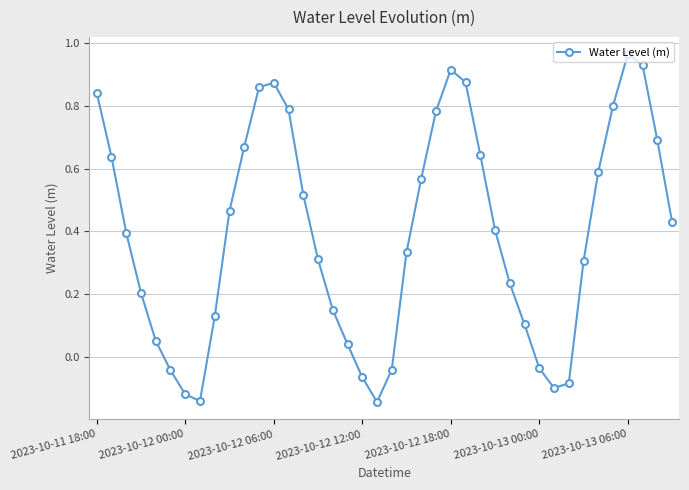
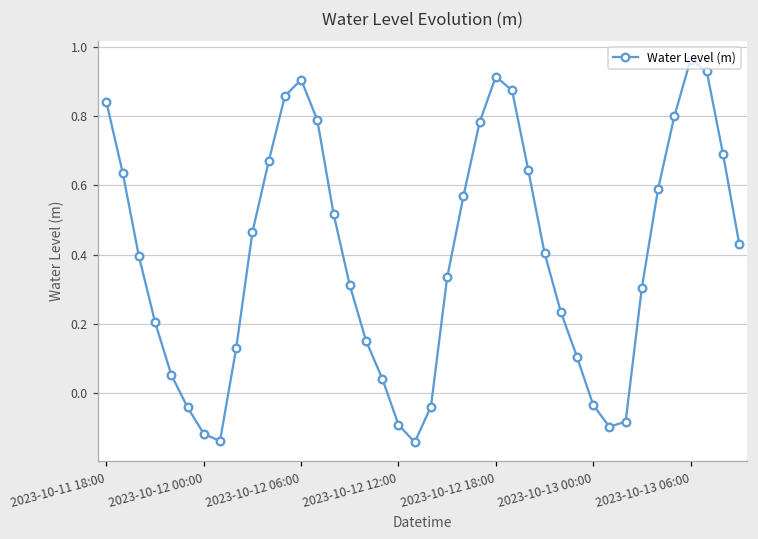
2023-10-12 06:00: 0.87 -> 0.91
2023-10-12 12:00: -0.06 -> -0.09
